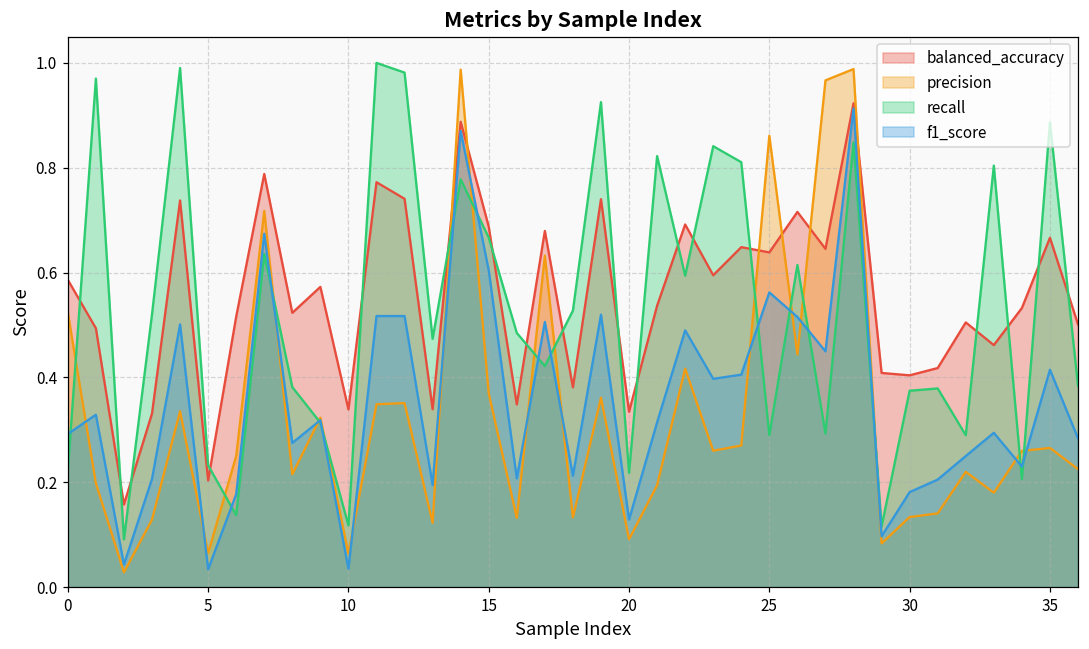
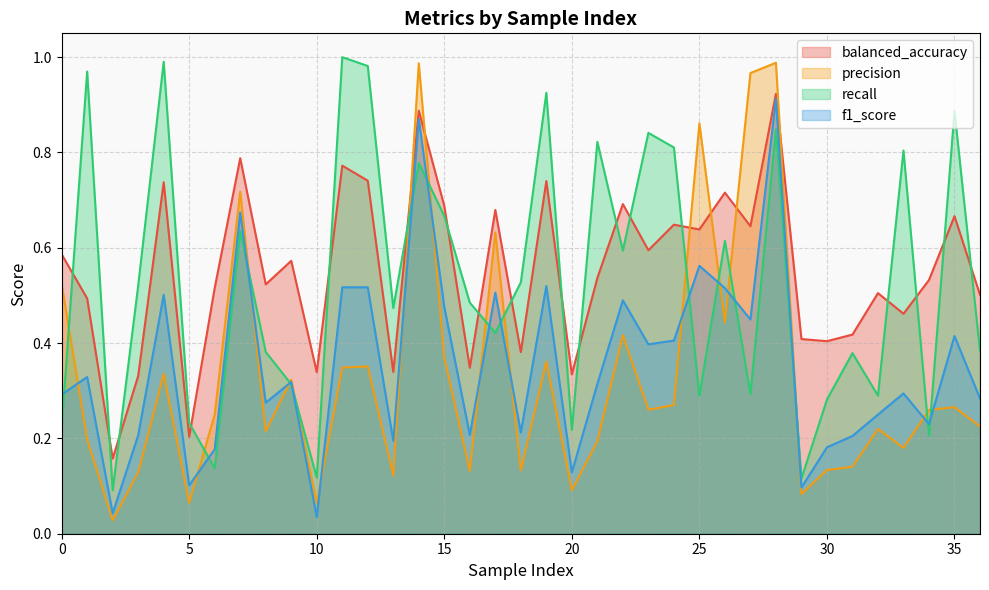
f1_score, 5: 0.03 -> 0.10
f1_score, 15: 0.60 -> 0.48
recall, 30: 0.37 -> 0.28
